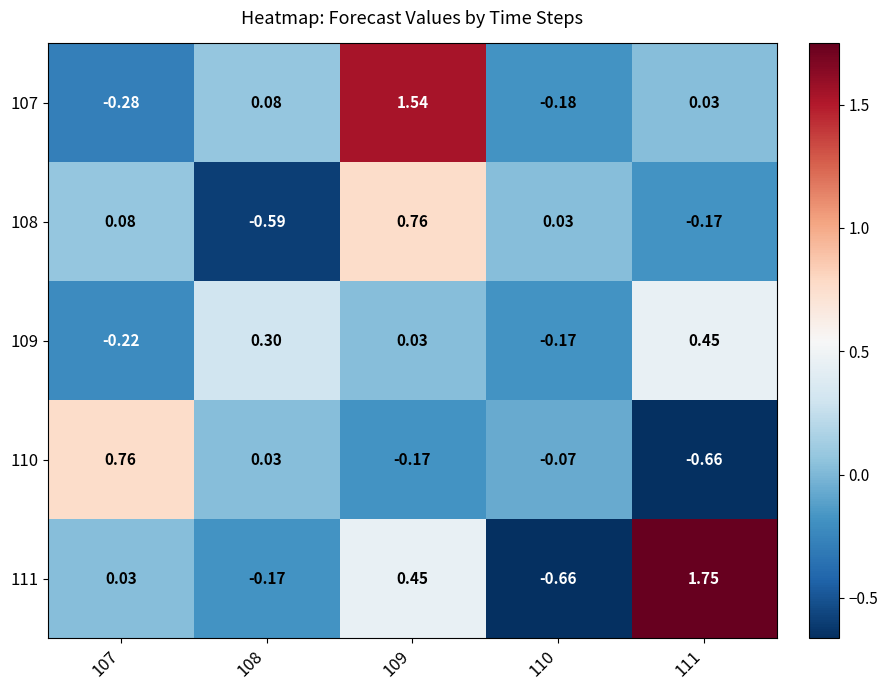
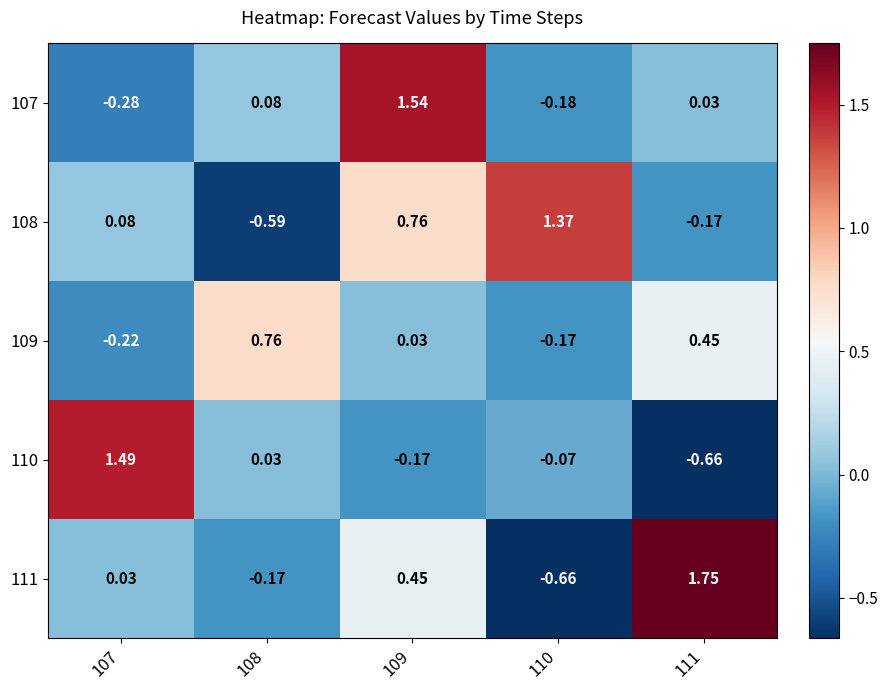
108, 110: 0.03 -> 1.37
109, 108: 0.30 -> 0.76
110, 107: 0.76 -> 1.49
